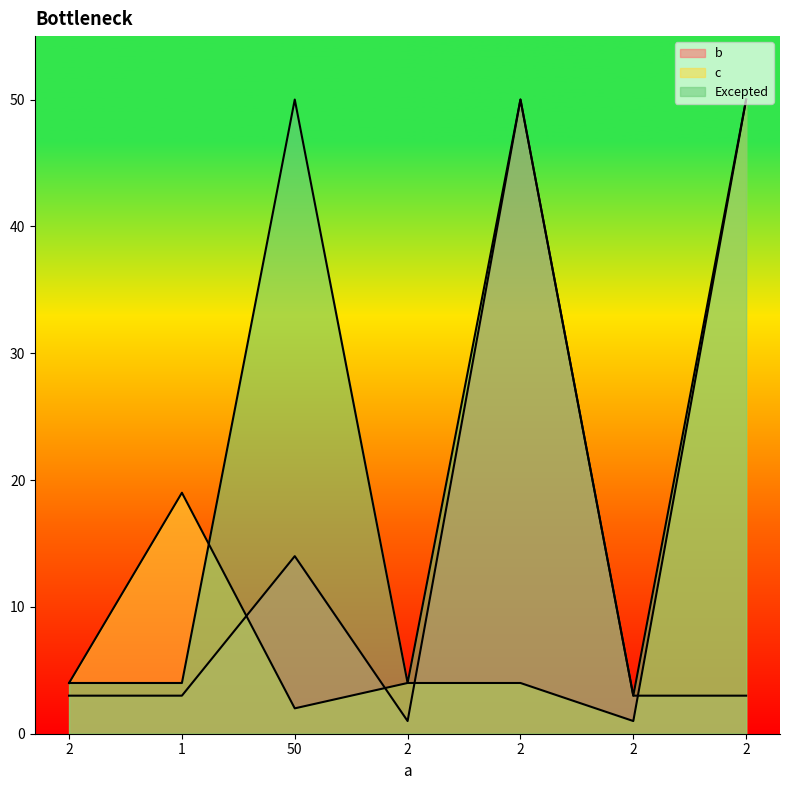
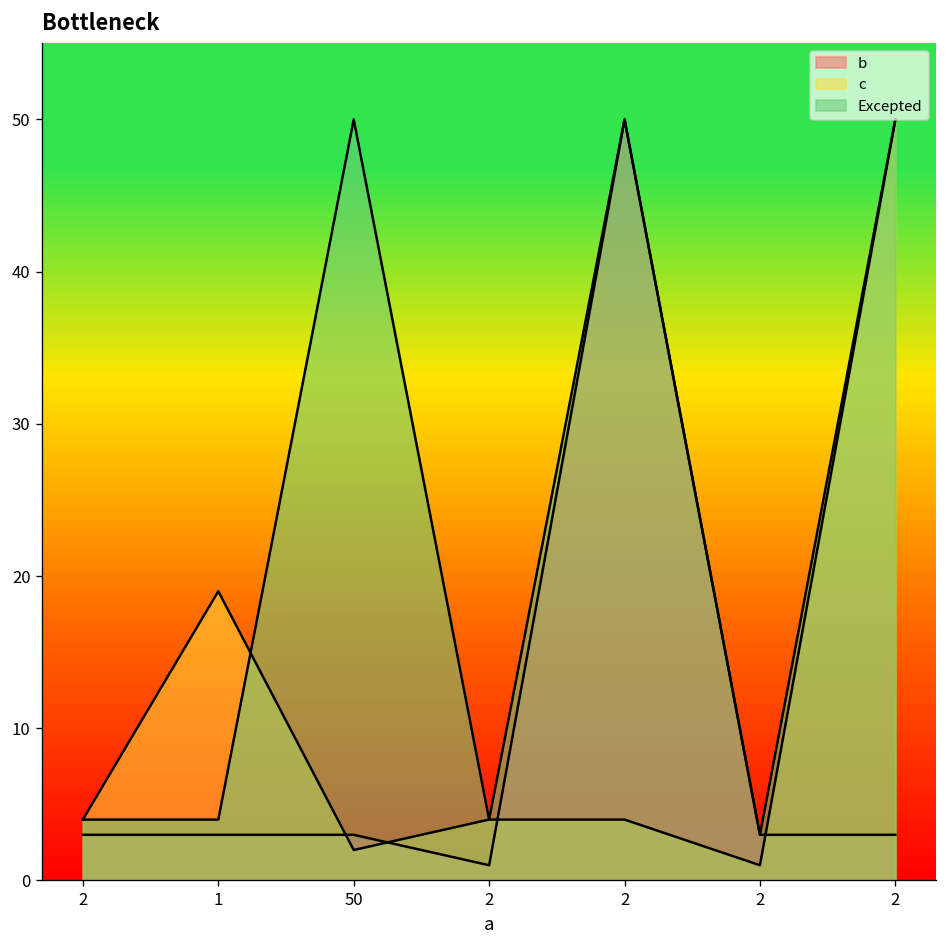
b, 50: 14 -> 3
